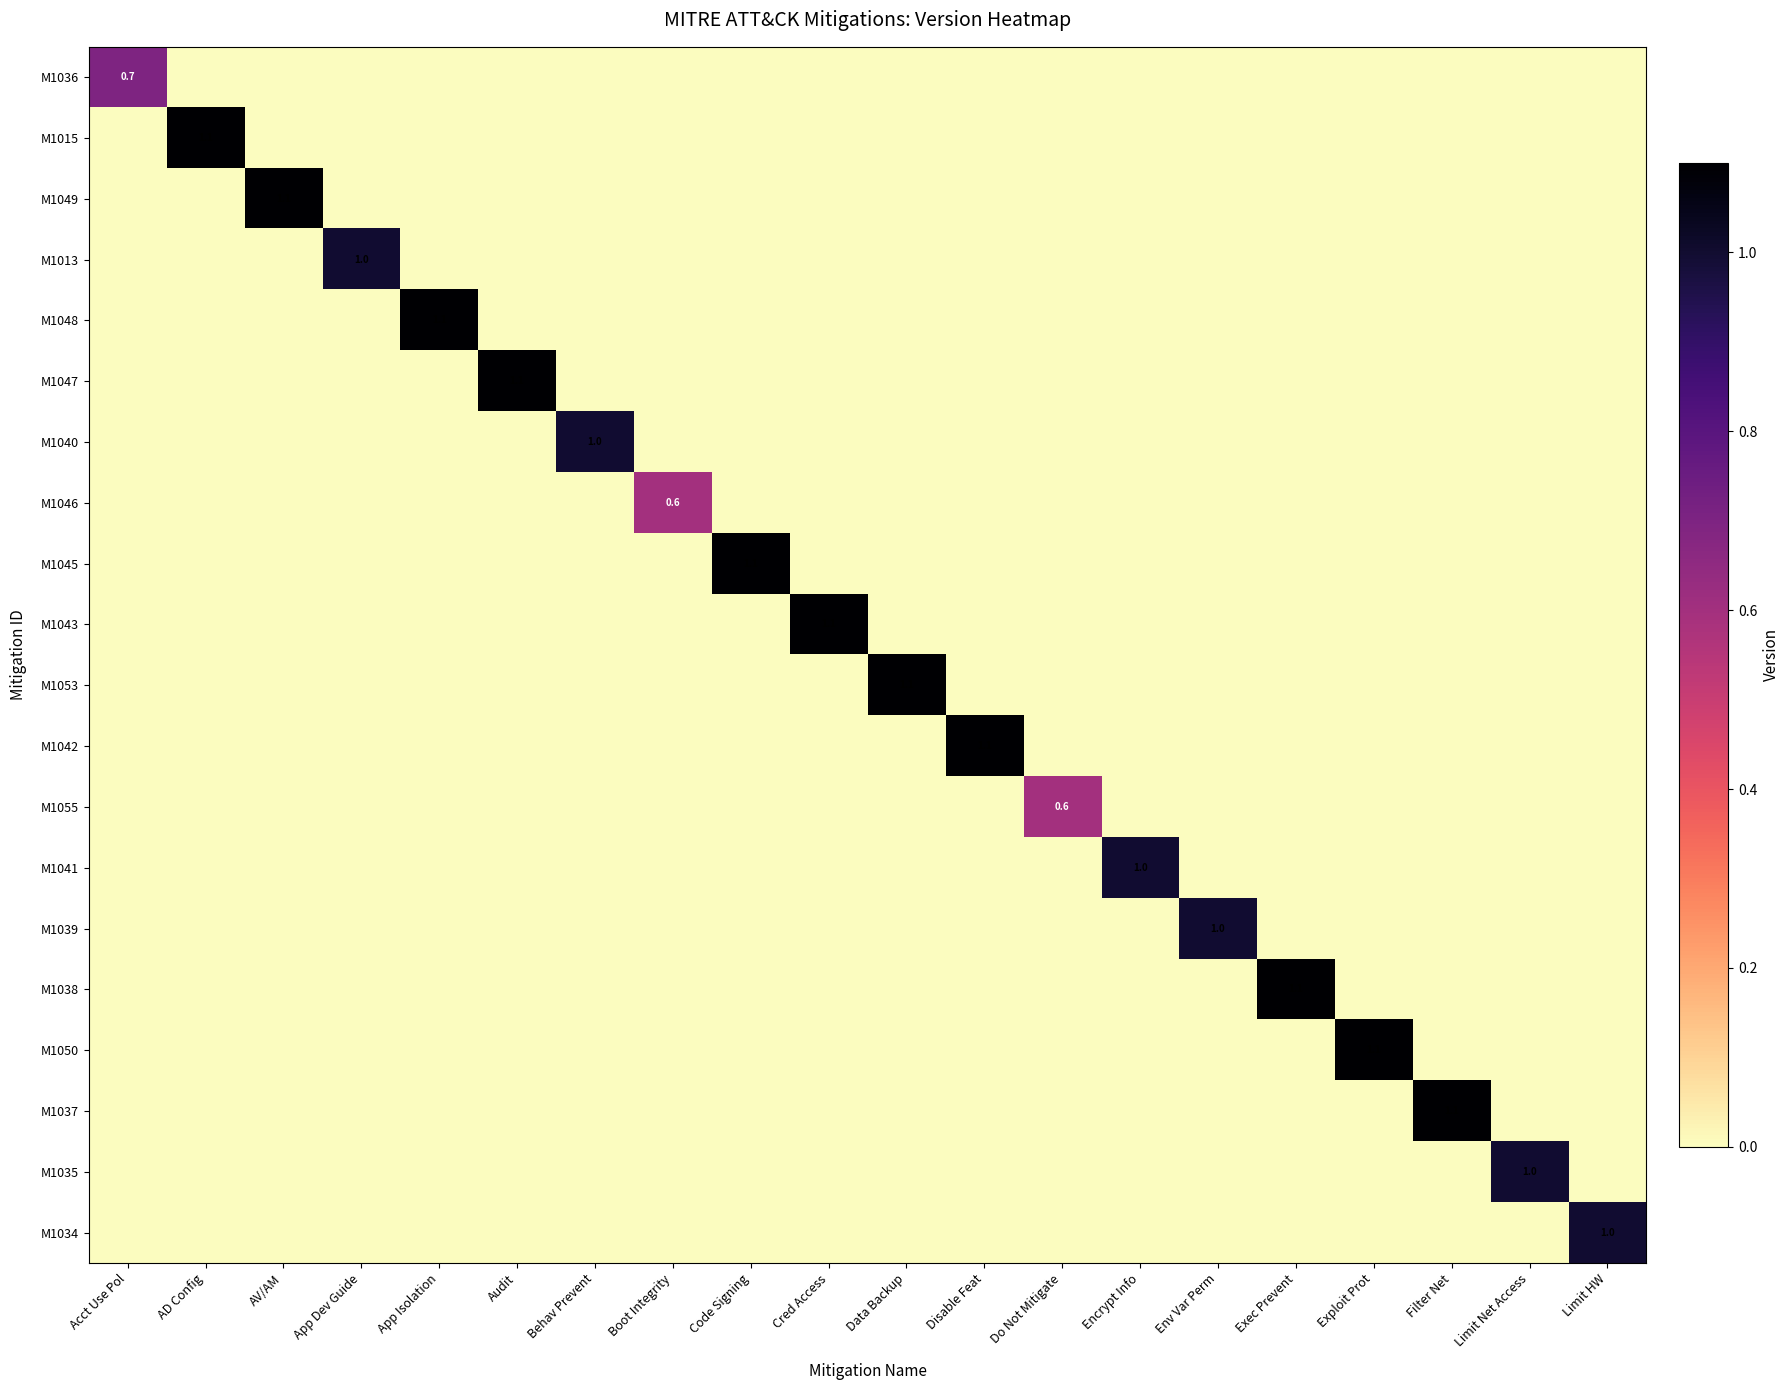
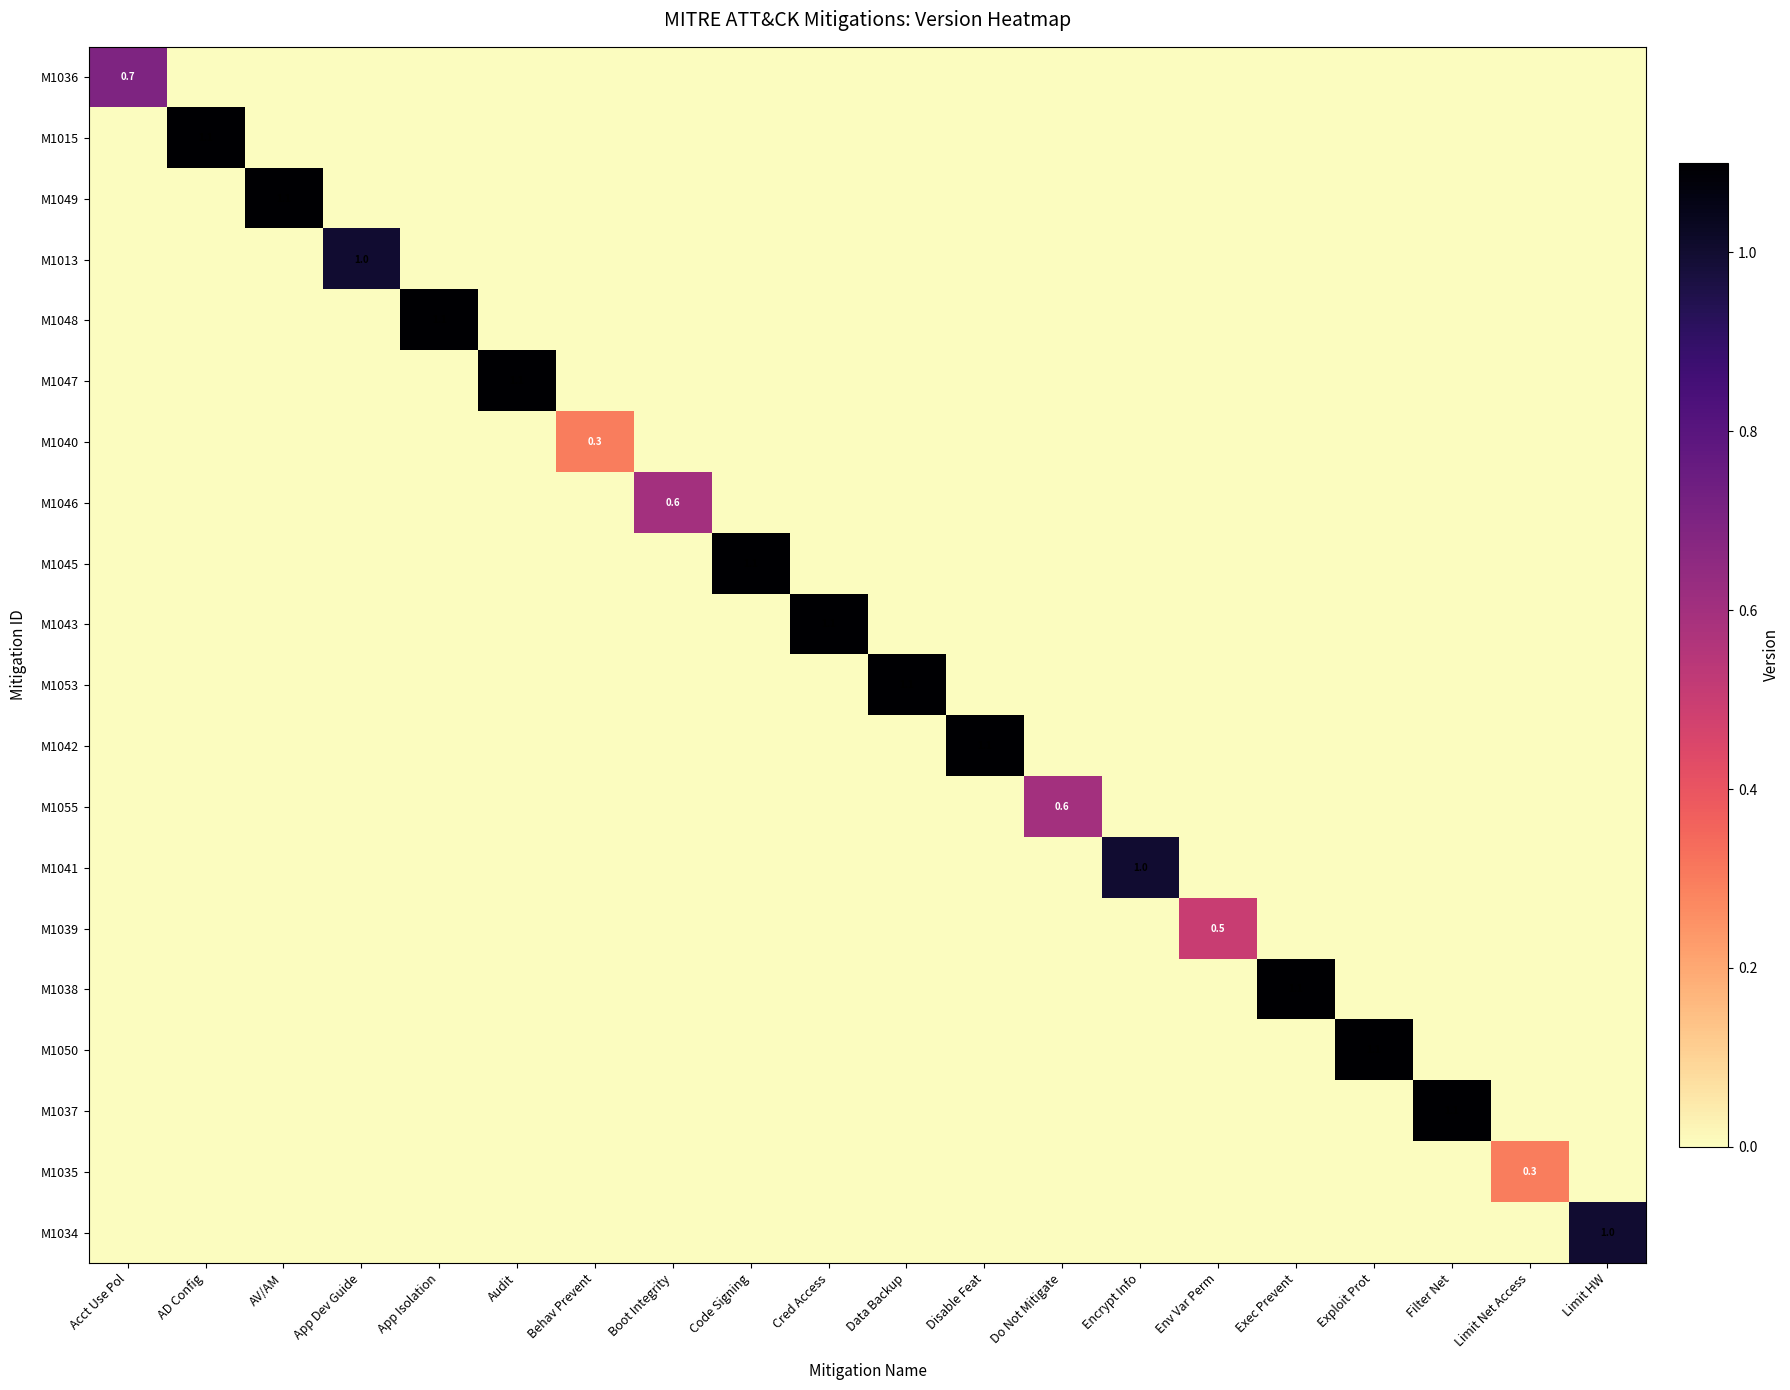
M1040, Behav Prevent: 1.0 -> 0.3
M1039, Env Var Perm: 1.0 -> 0.5
M1035, Limit Net Access: 1.0 -> 0.3
